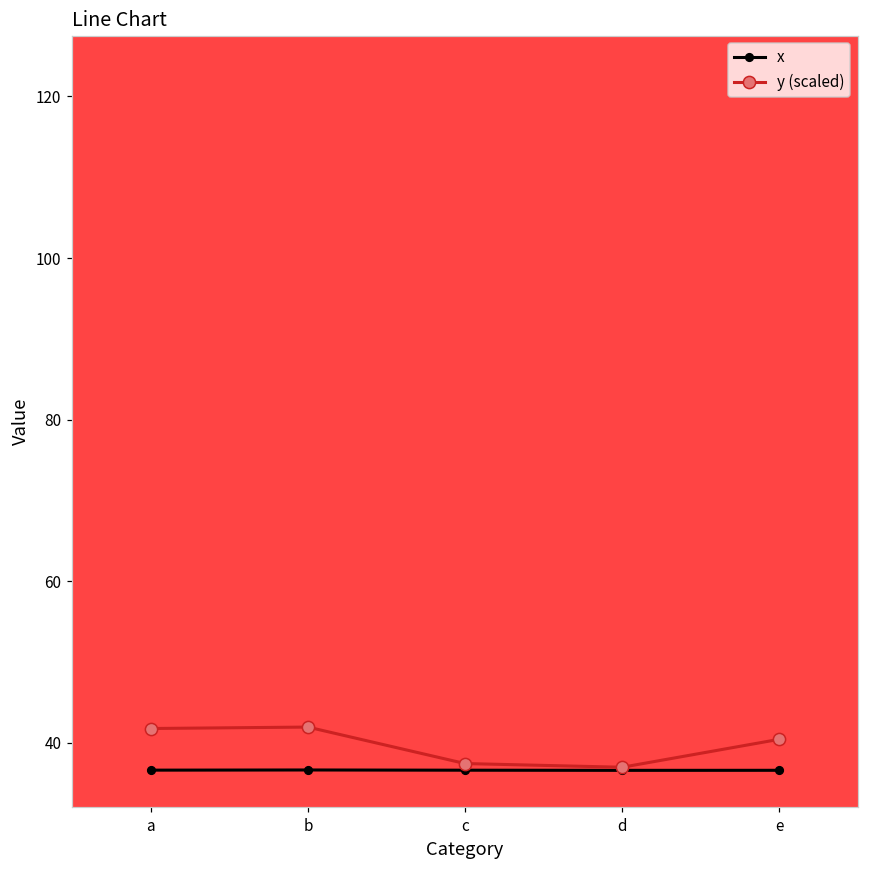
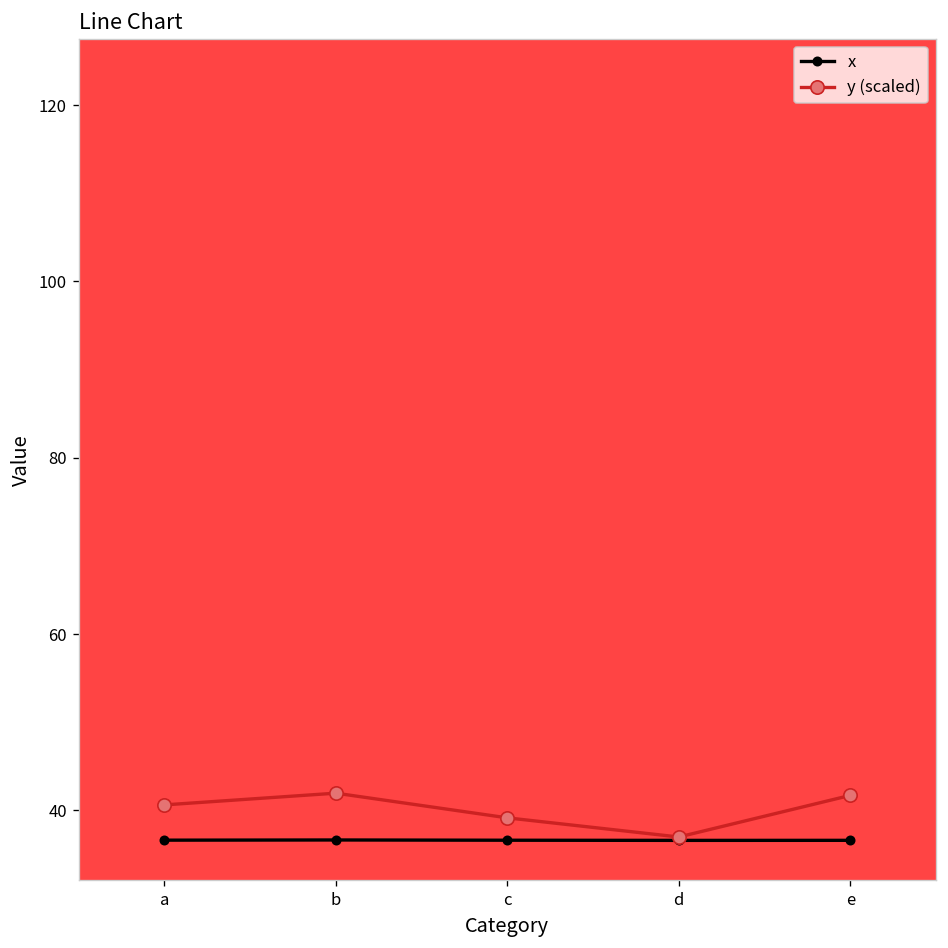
y (scaled), a: 42 -> 41
y (scaled), c: 37 -> 39
y (scaled), e: 40 -> 42
